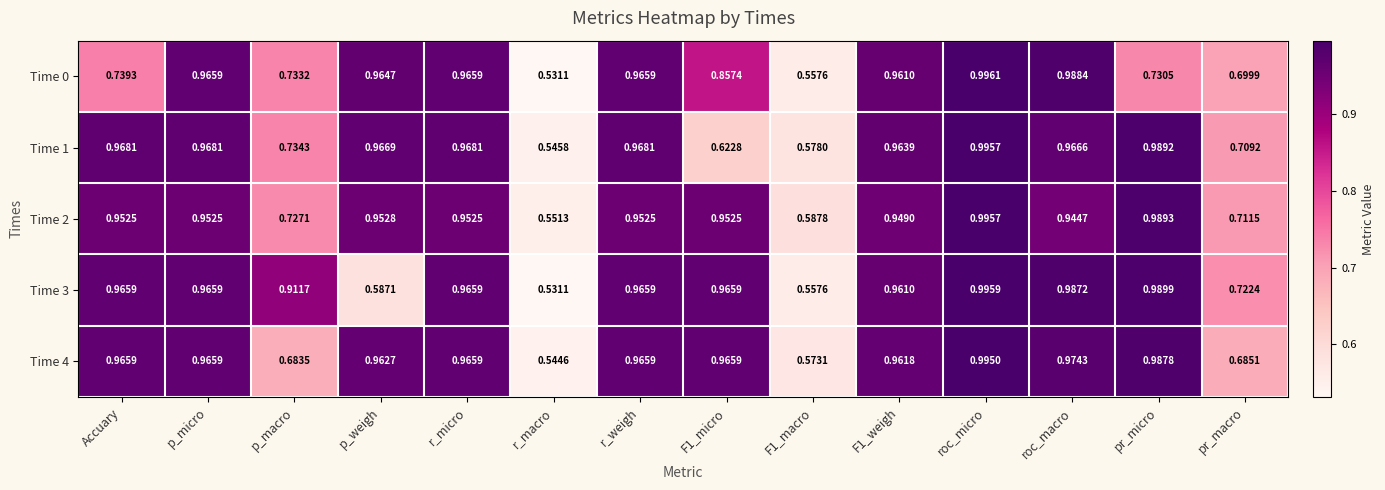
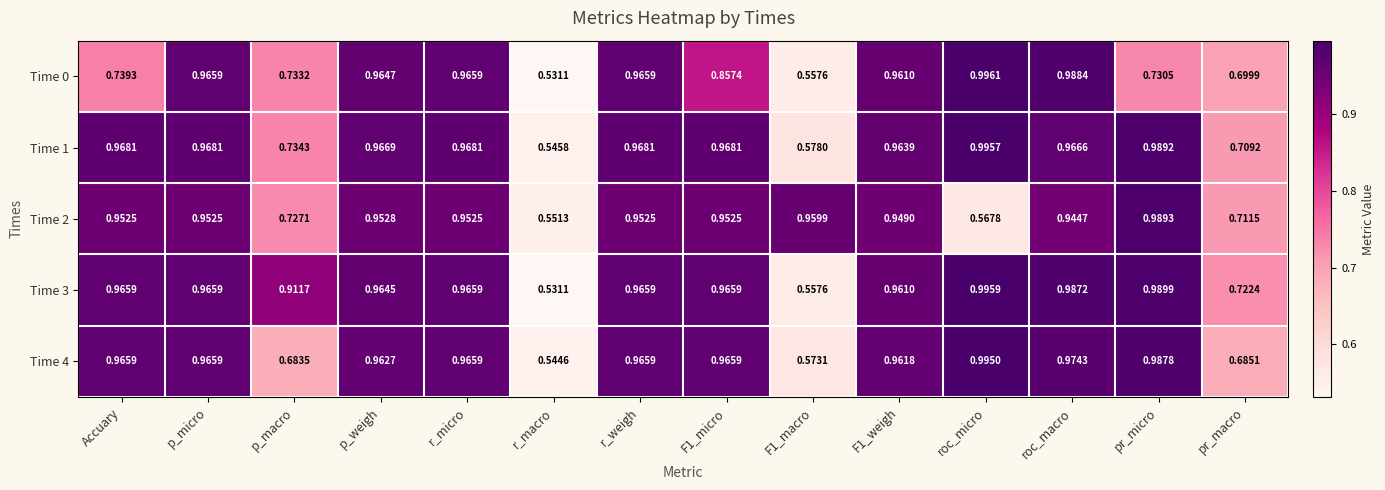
Time 1, F1_micro: 0.6228 -> 0.9681
Time 2, F1_macro: 0.5878 -> 0.9599
Time 2, roc_micro: 0.9957 -> 0.5678
Time 3, p_weigh: 0.5871 -> 0.9645
